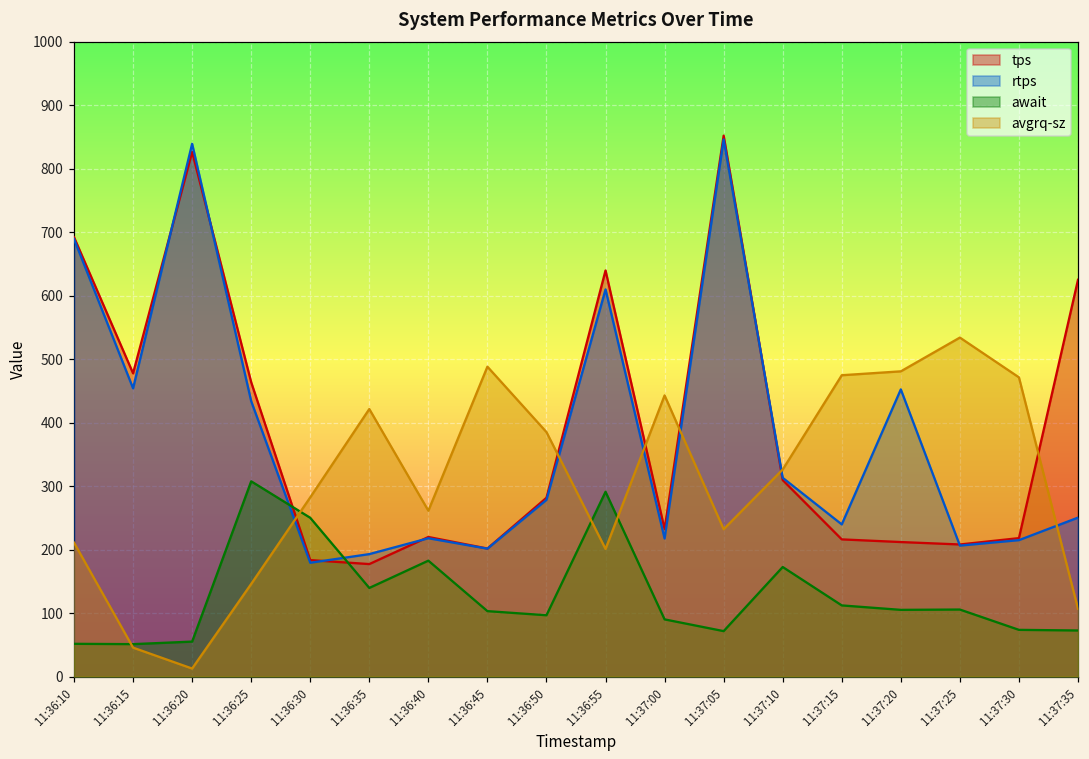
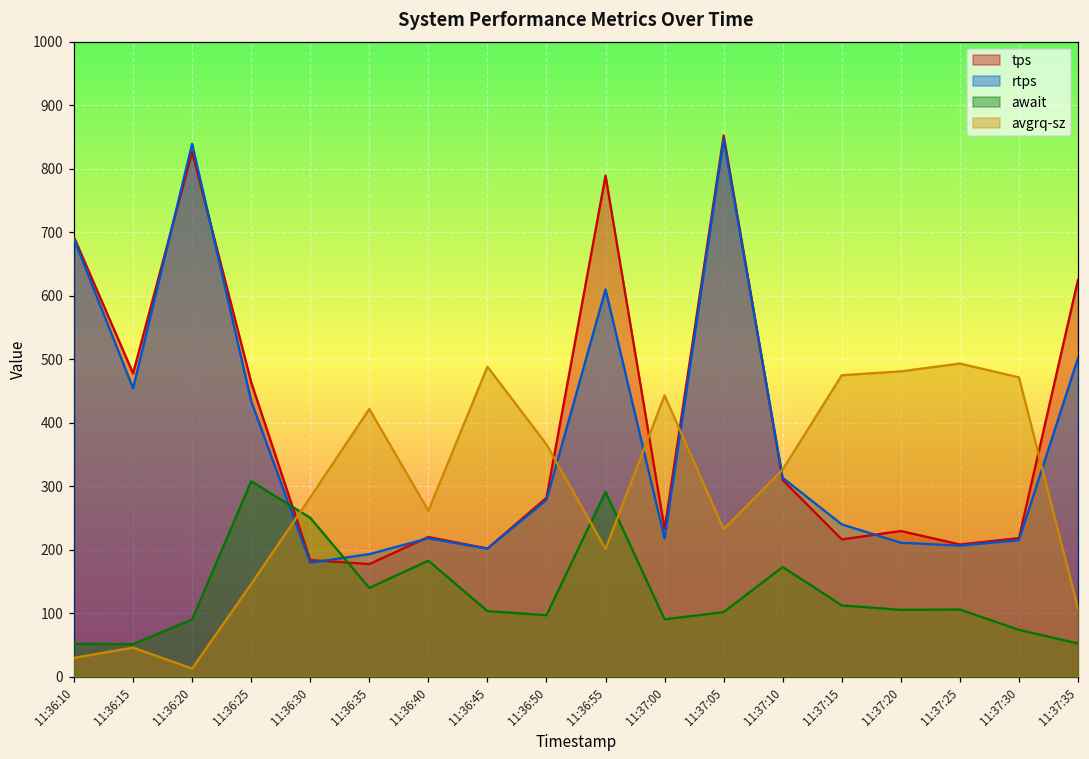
avgrq-sz, 11:36:10: 210 -> 30
await, 11:36:20: 60 -> 90
avgrq-sz, 11:36:50: 390 -> 370
tps, 11:36:55: 640 -> 790
await, 11:37:05: 70 -> 100
tps, 11:37:20: 210 -> 230
rtps, 11:37:20: 450 -> 210
avgrq-sz, 11:37:25: 530 -> 490
rtps, 11:37:35: 250 -> 500
await, 11:37:35: 70 -> 50
